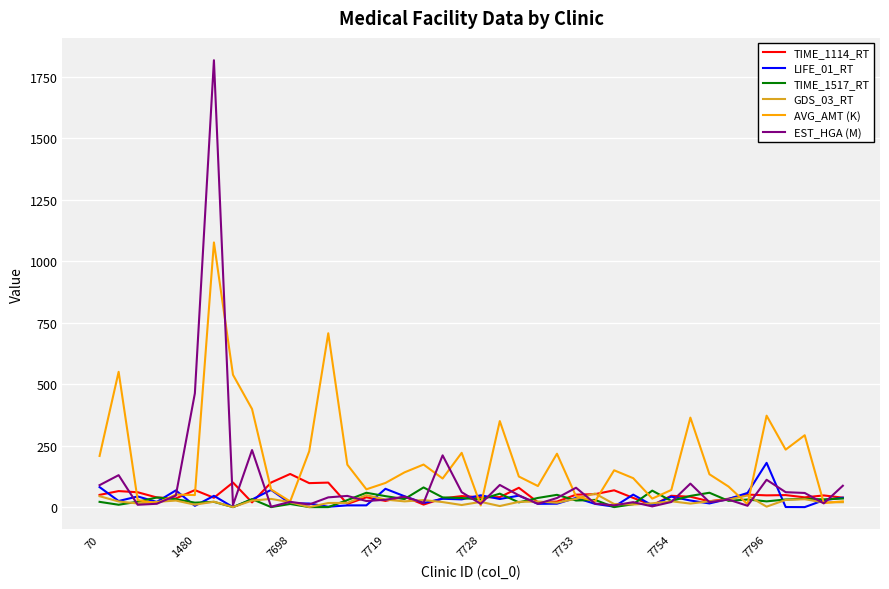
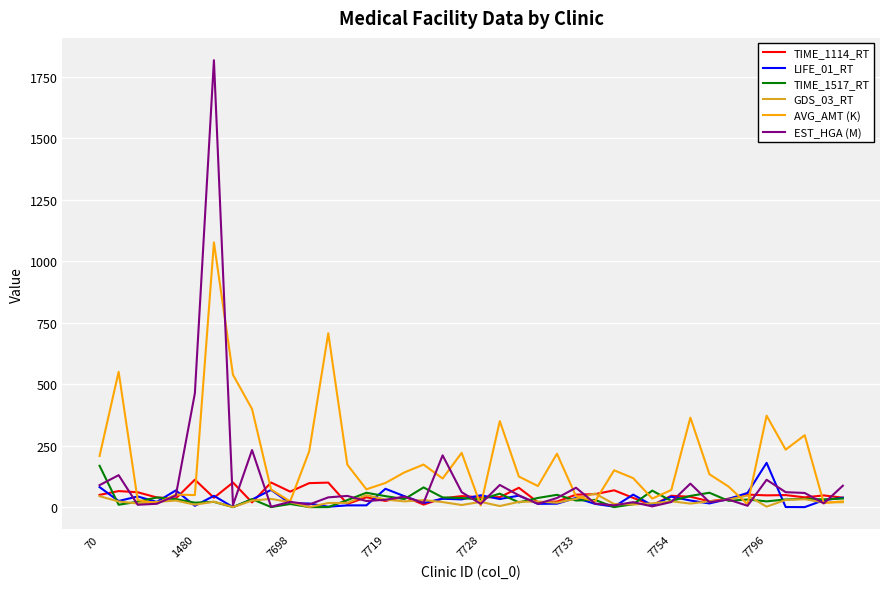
TIME_1517_RT, 70: 20 -> 170
TIME_1114_RT, 1480: 70 -> 110
TIME_1114_RT, 7698: 130 -> 60
